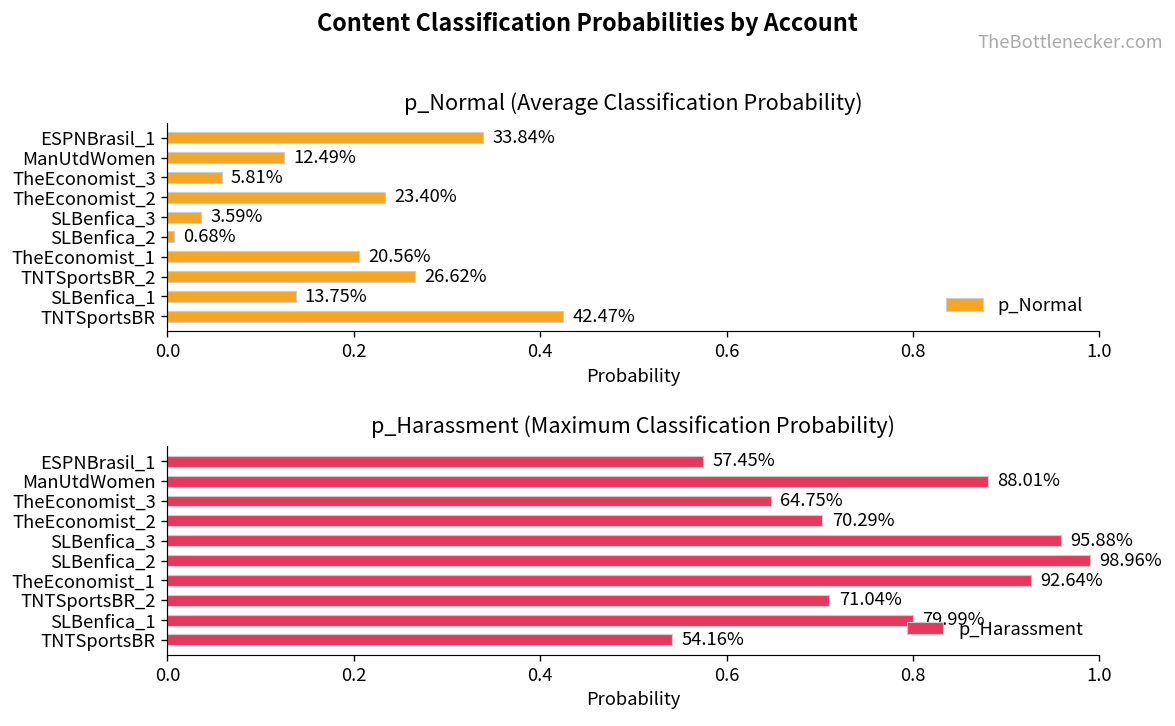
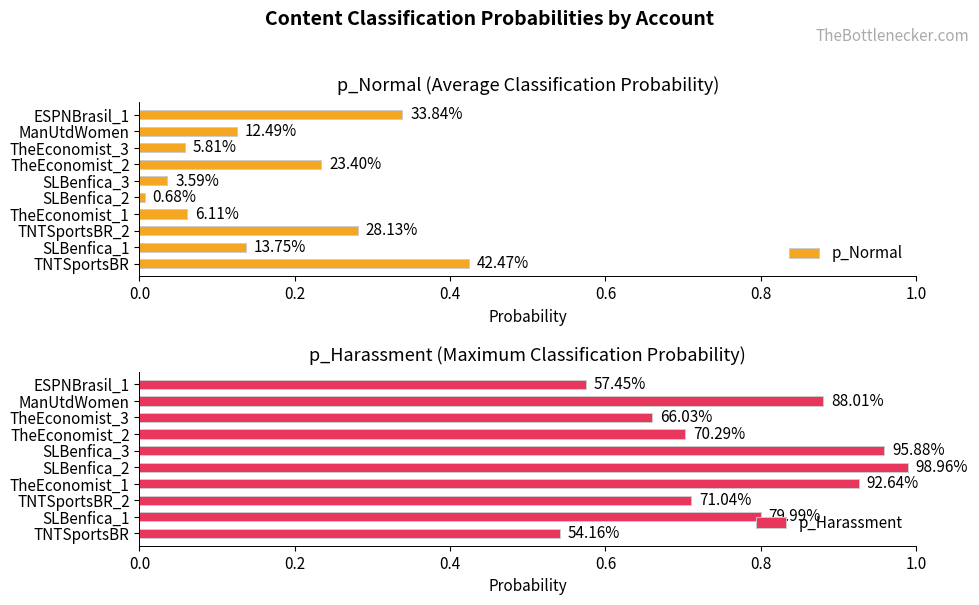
p_Normal (Average Classification Probability), TheEconomist_1: 20.56% -> 6.11%
p_Normal (Average Classification Probability), TNTSportsBR_2: 26.62% -> 28.13%
p_Harassment (Maximum Classification Probability), TheEconomist_3: 64.75% -> 66.03%
